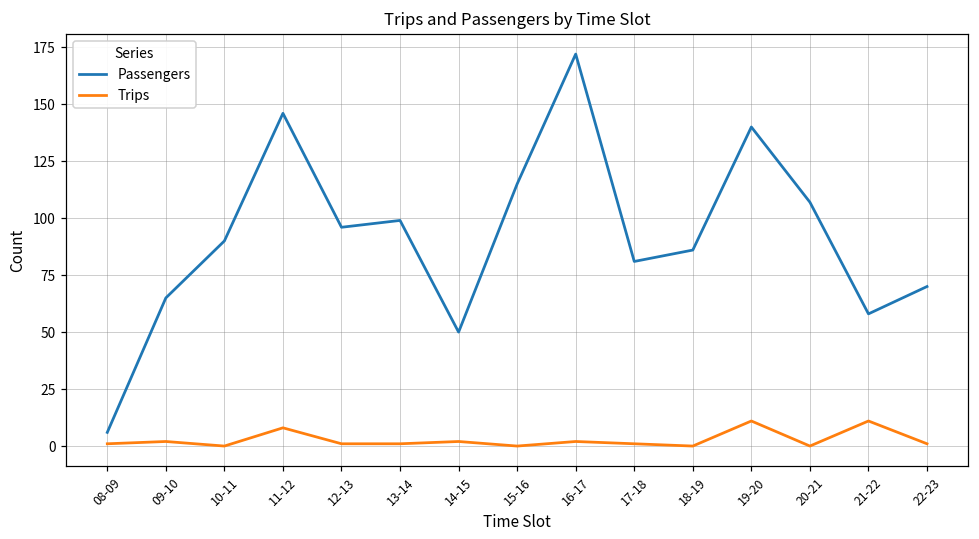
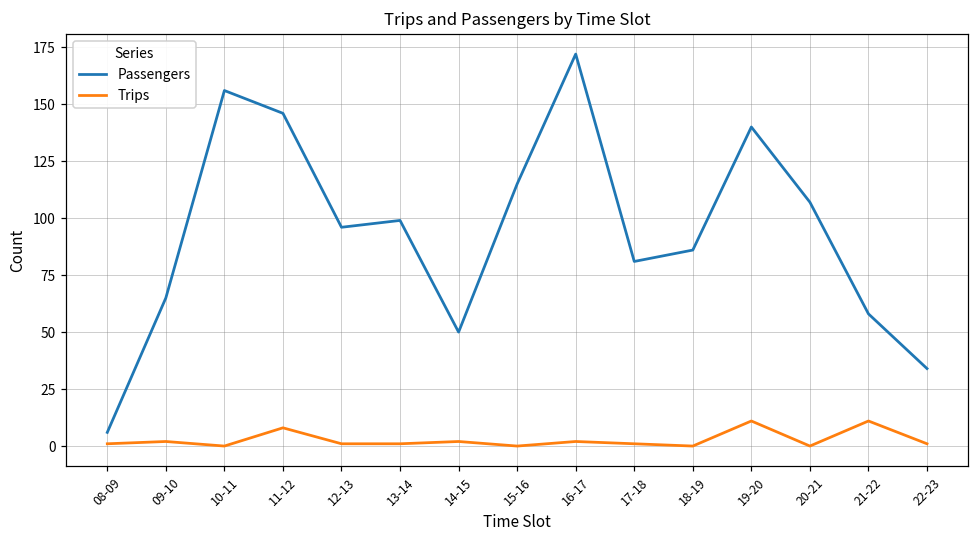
Passengers, 10-11: 90 -> 156
Passengers, 22-23: 70 -> 34
